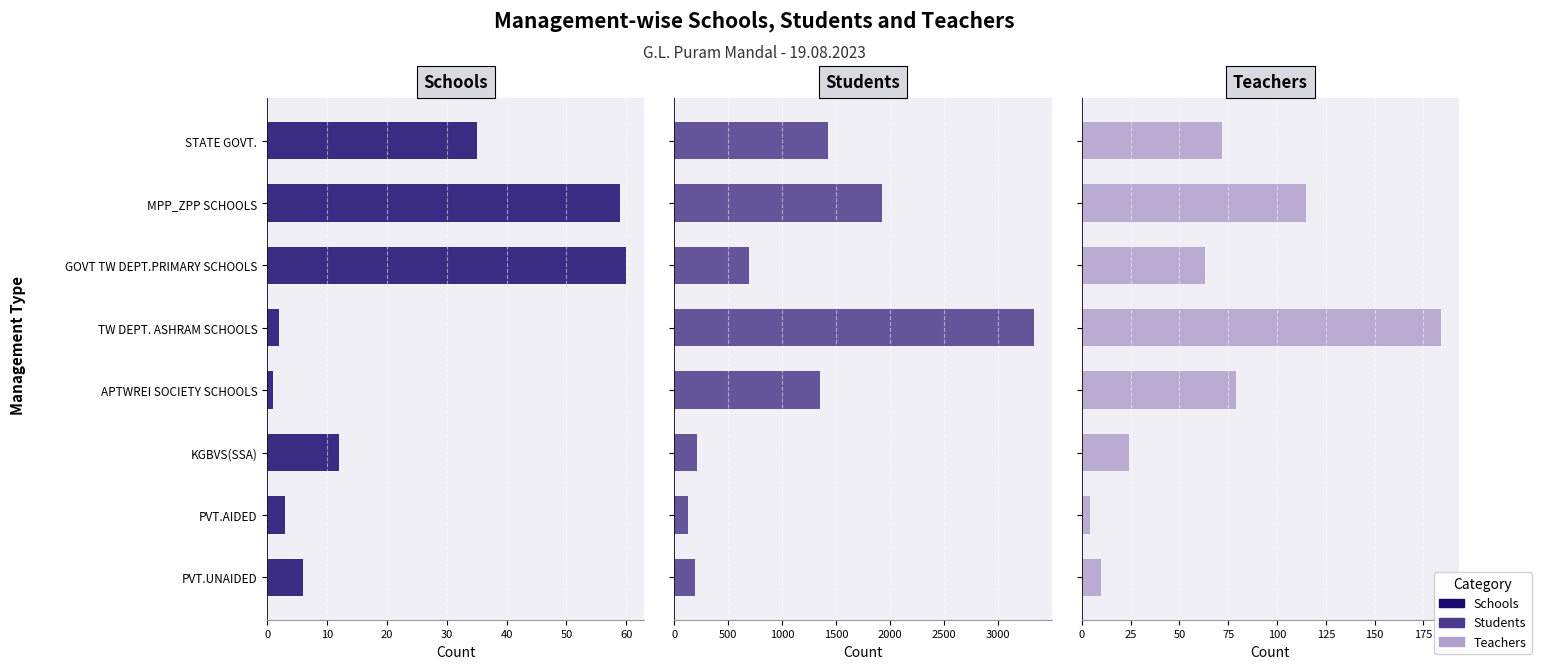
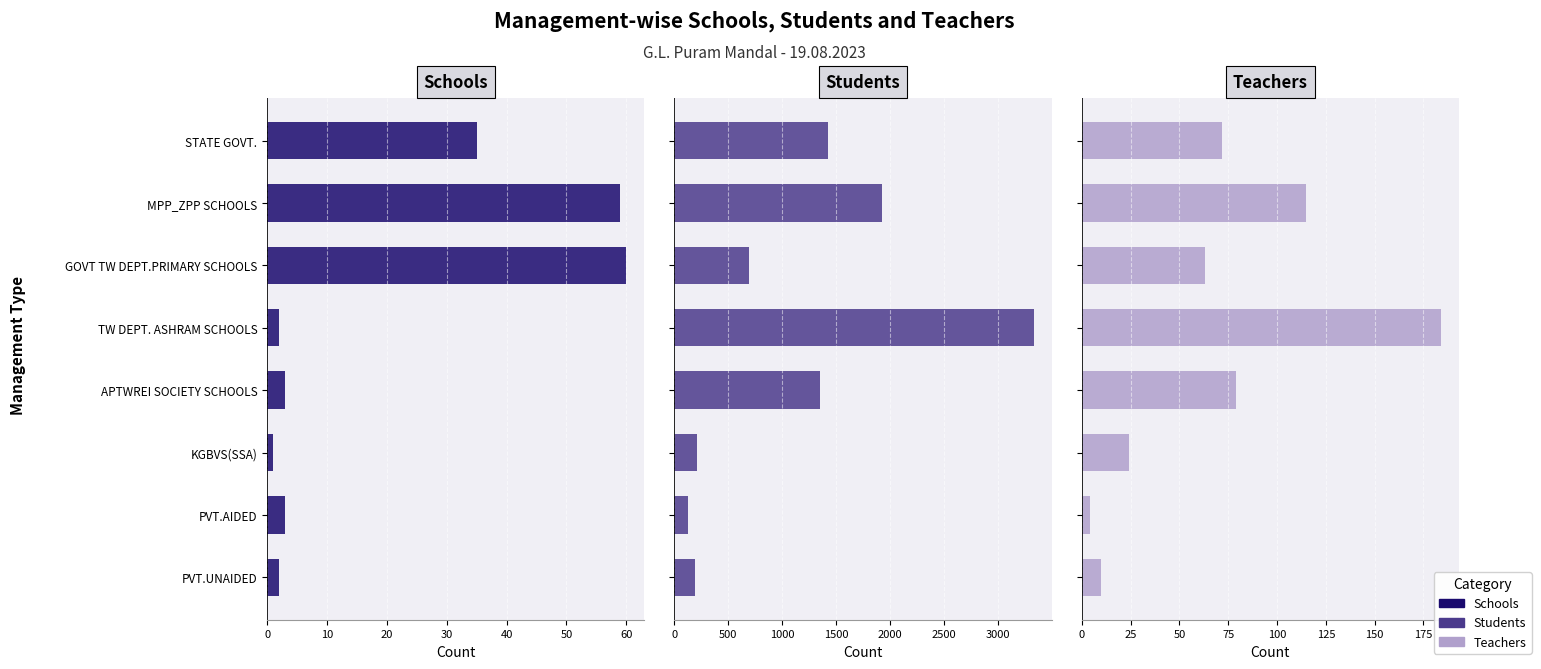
Schools, APTWREI SOCIETY SCHOOLS: 1 -> 3
Schools, KGBVS(SSA): 12 -> 1
Schools, PVT.UNAIDED: 6 -> 2
